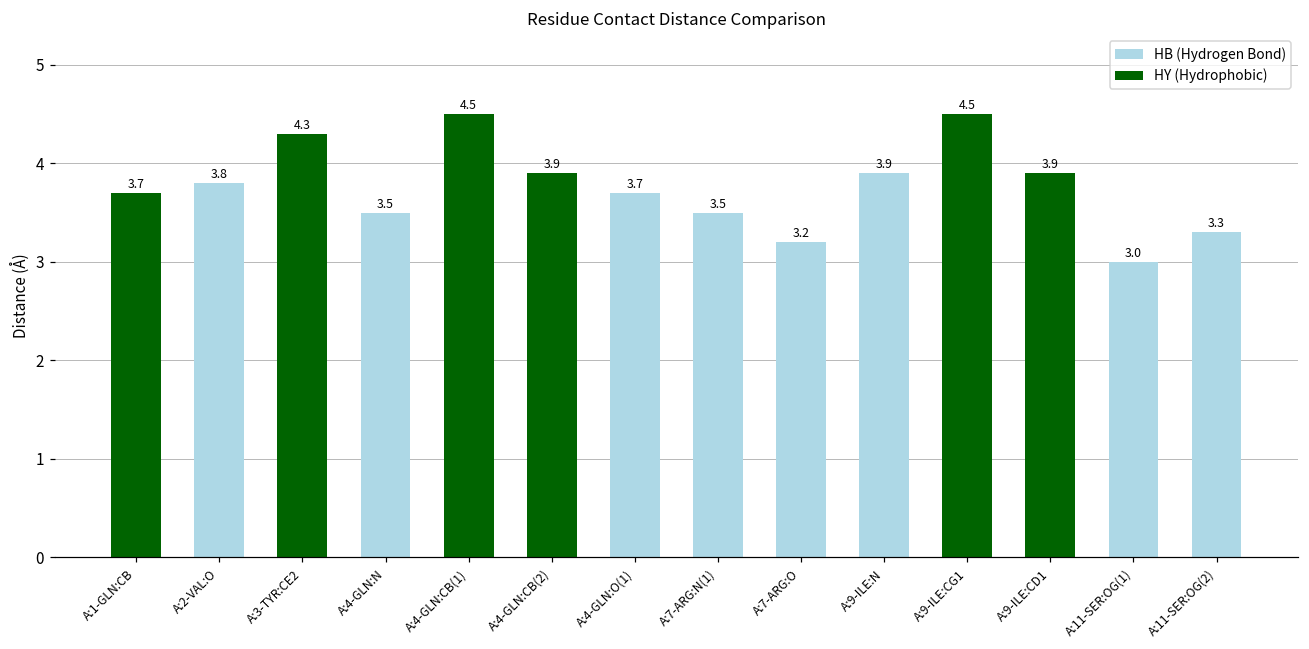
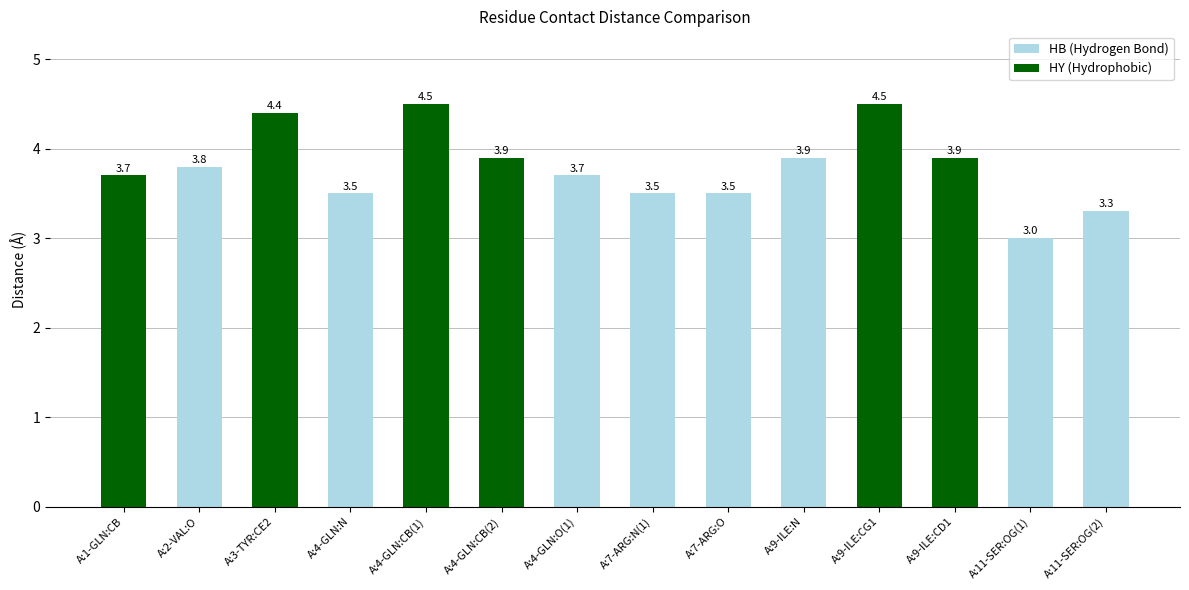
A:3-TYR:CE2: 4.3 -> 4.4
A:7-ARG:O: 3.2 -> 3.5
